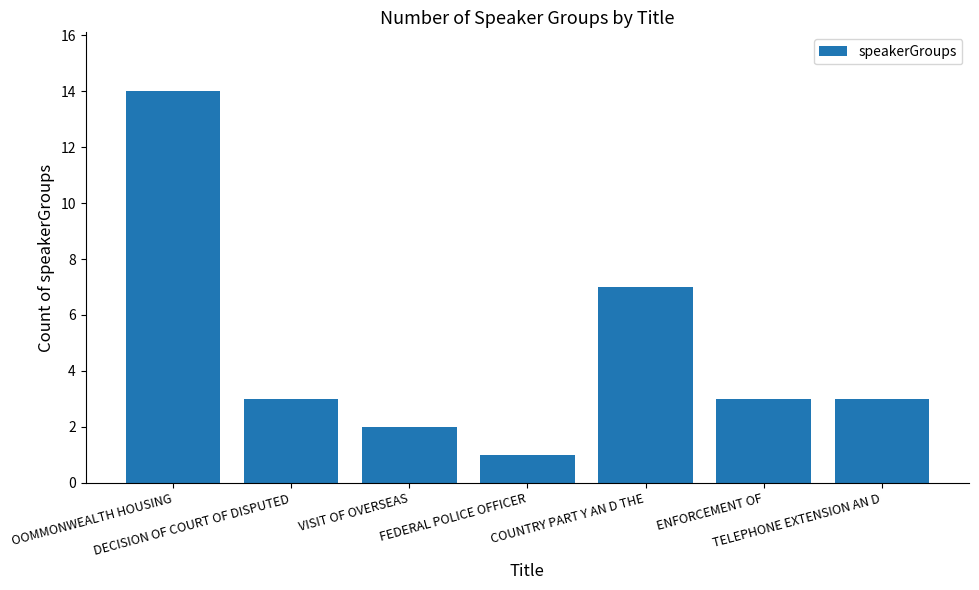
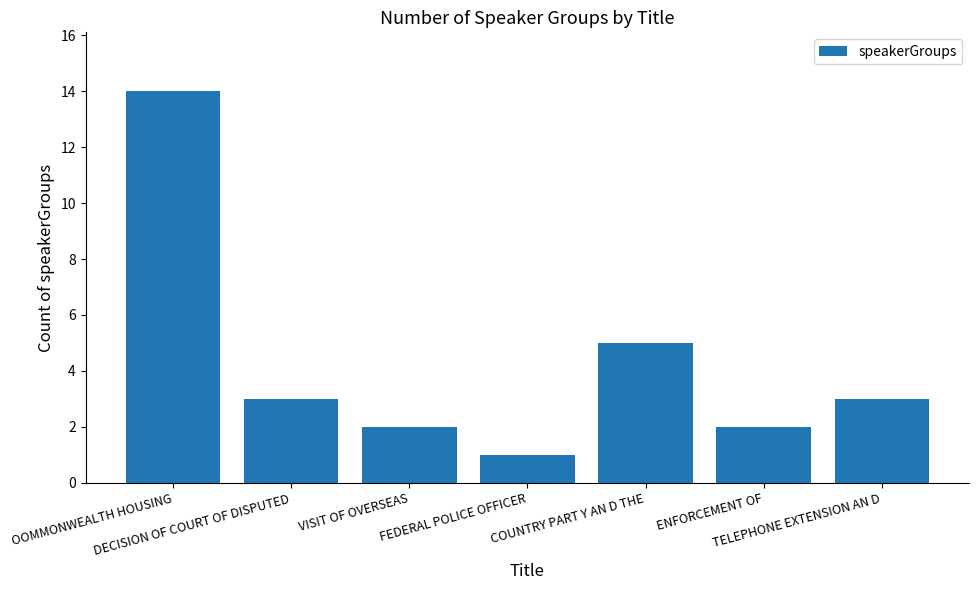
COUNTRY PART Y AN D THE: 7 -> 5
ENFORCEMENT OF: 3 -> 2
